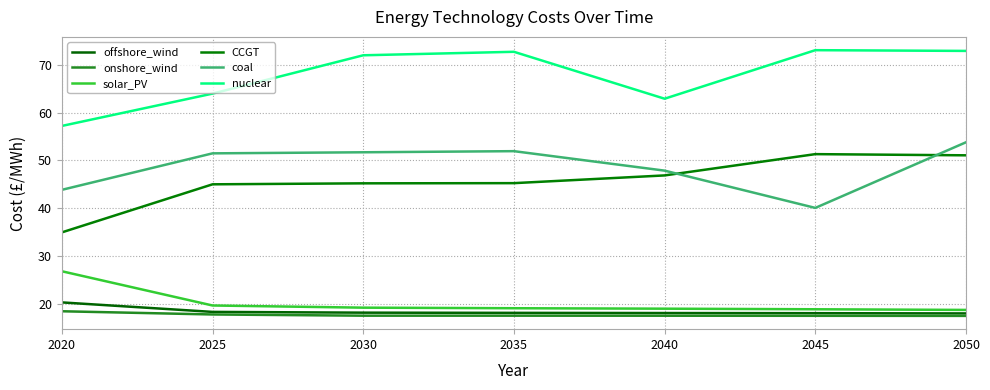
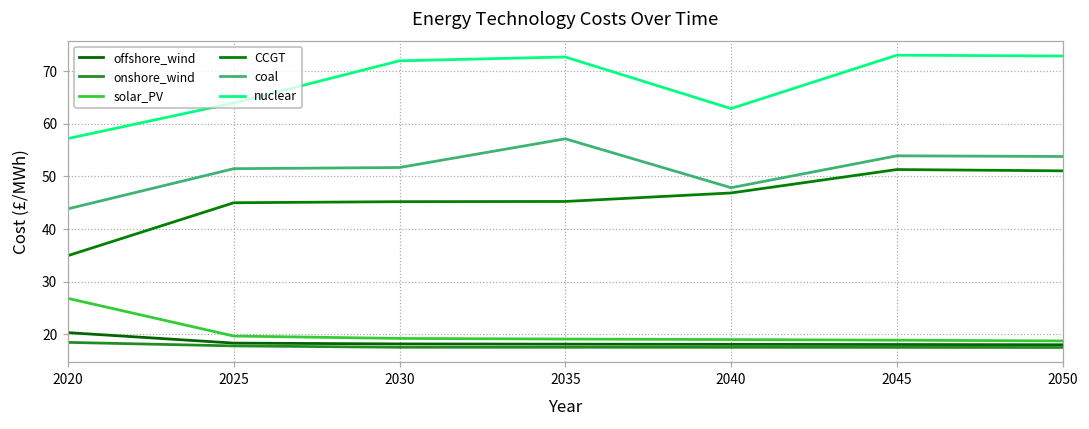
coal, 2035: 52 -> 57
coal, 2045: 40 -> 54
